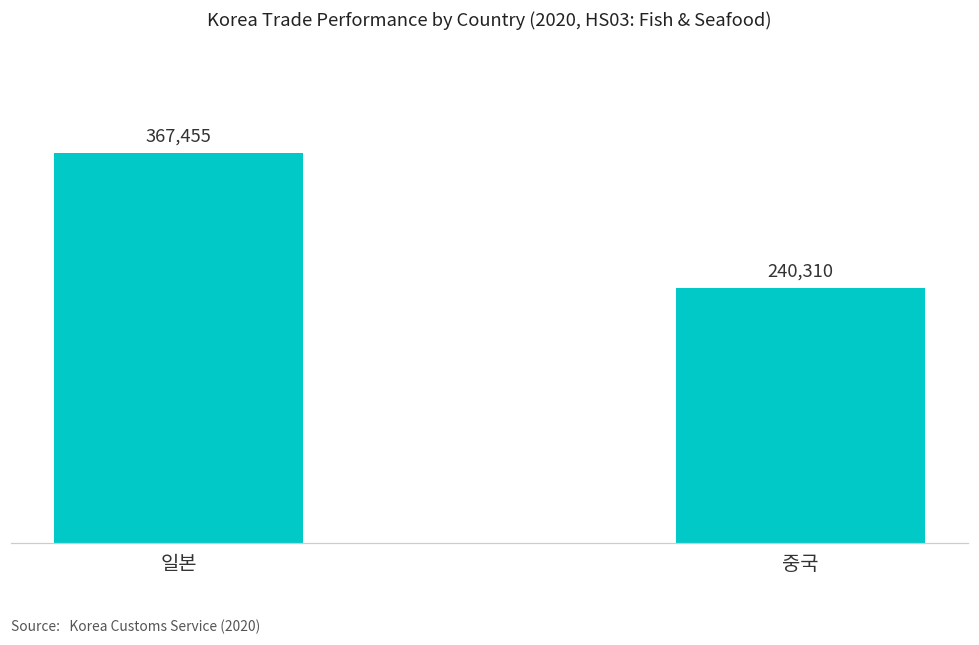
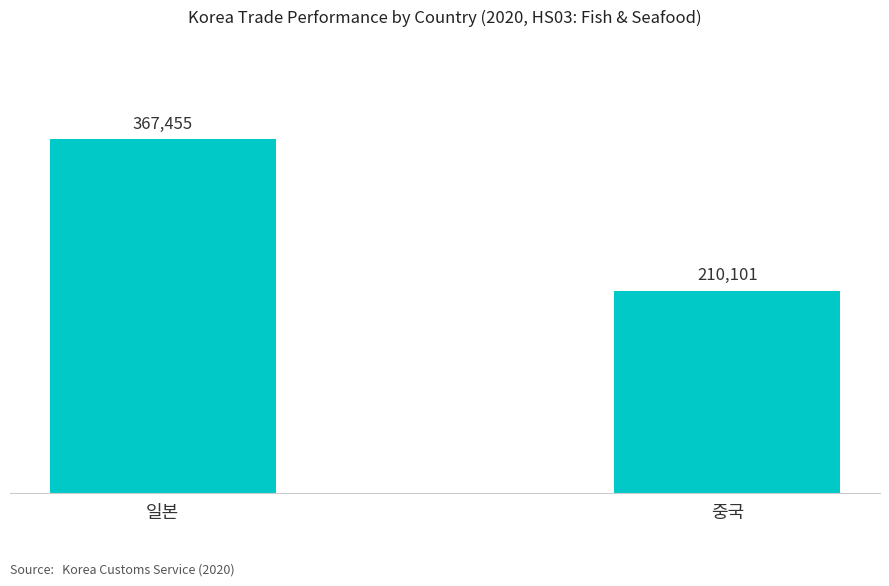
중국: 240,310 -> 210,101
